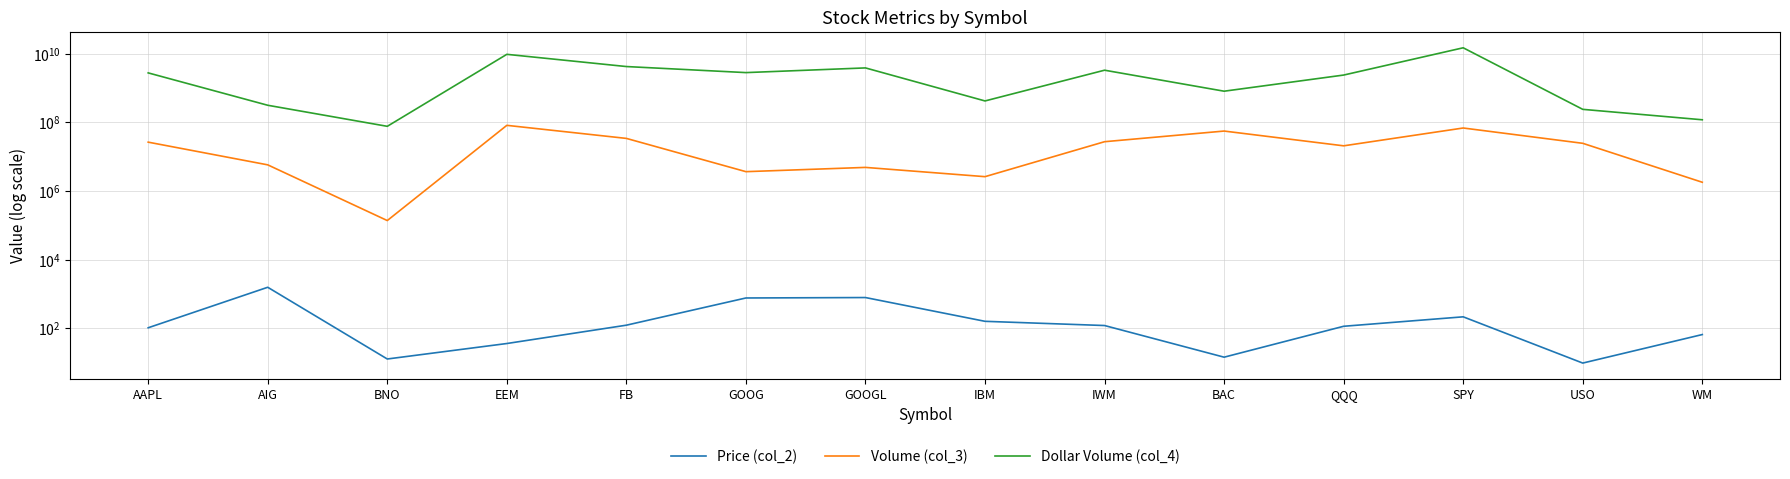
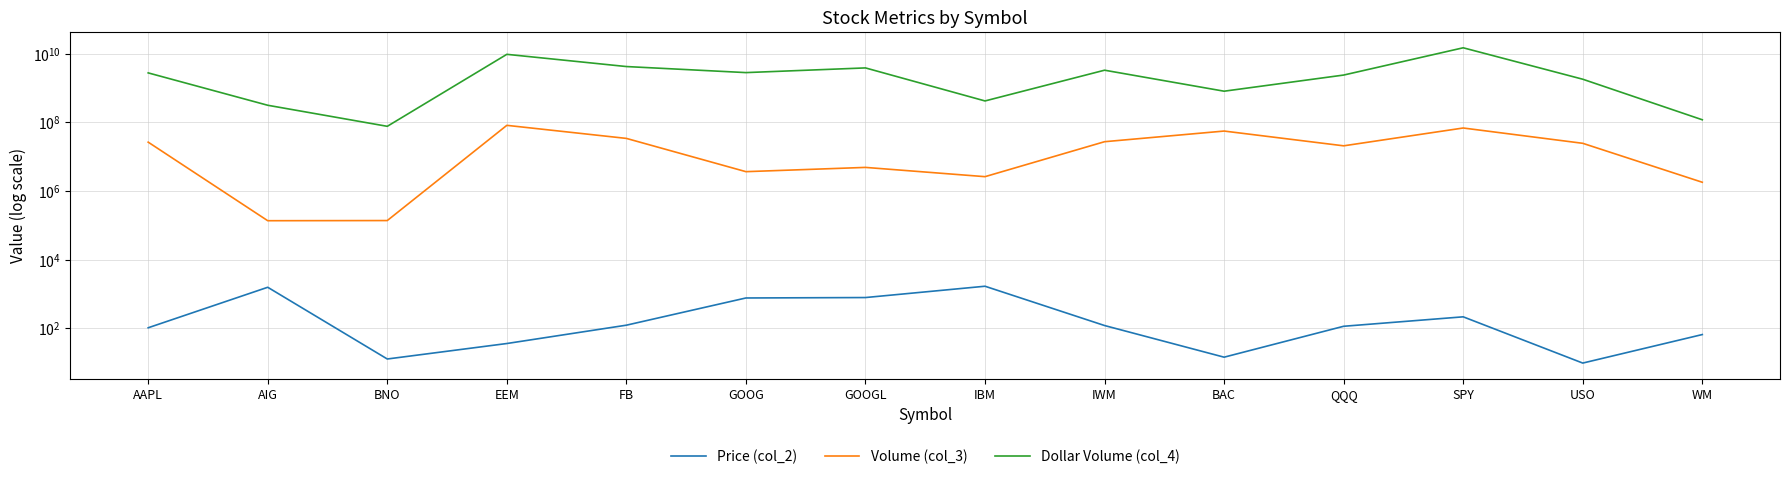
Volume (col_3), AIG: 6000000 -> 140000
Price (col_2), IBM: 200 -> 2000
Dollar Volume (col_4), USO: 200000000 -> 2000000000
